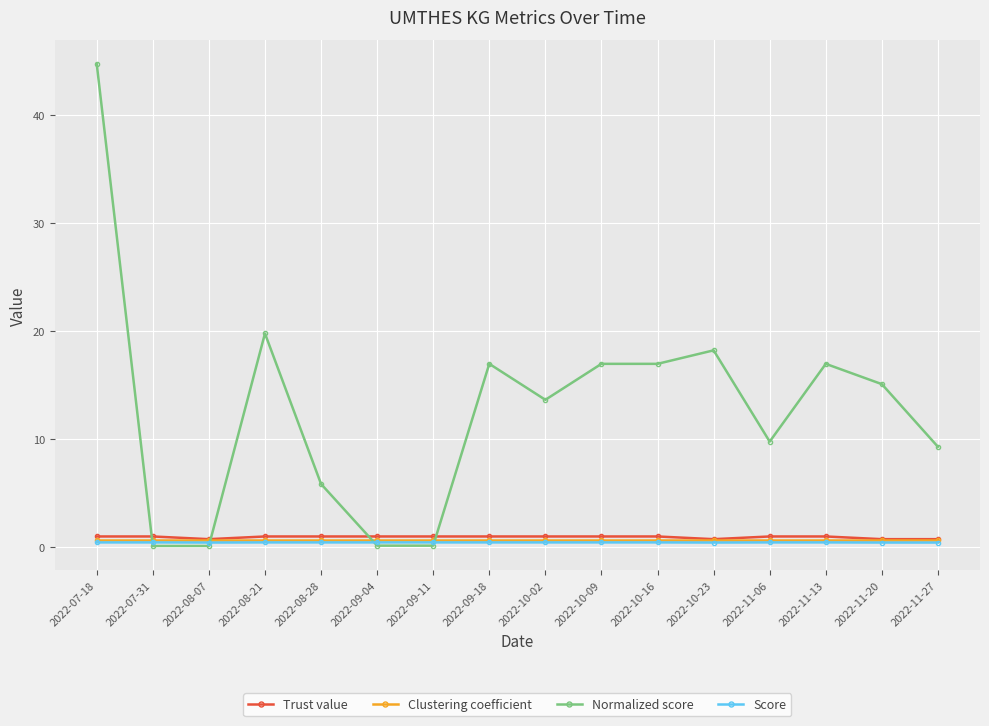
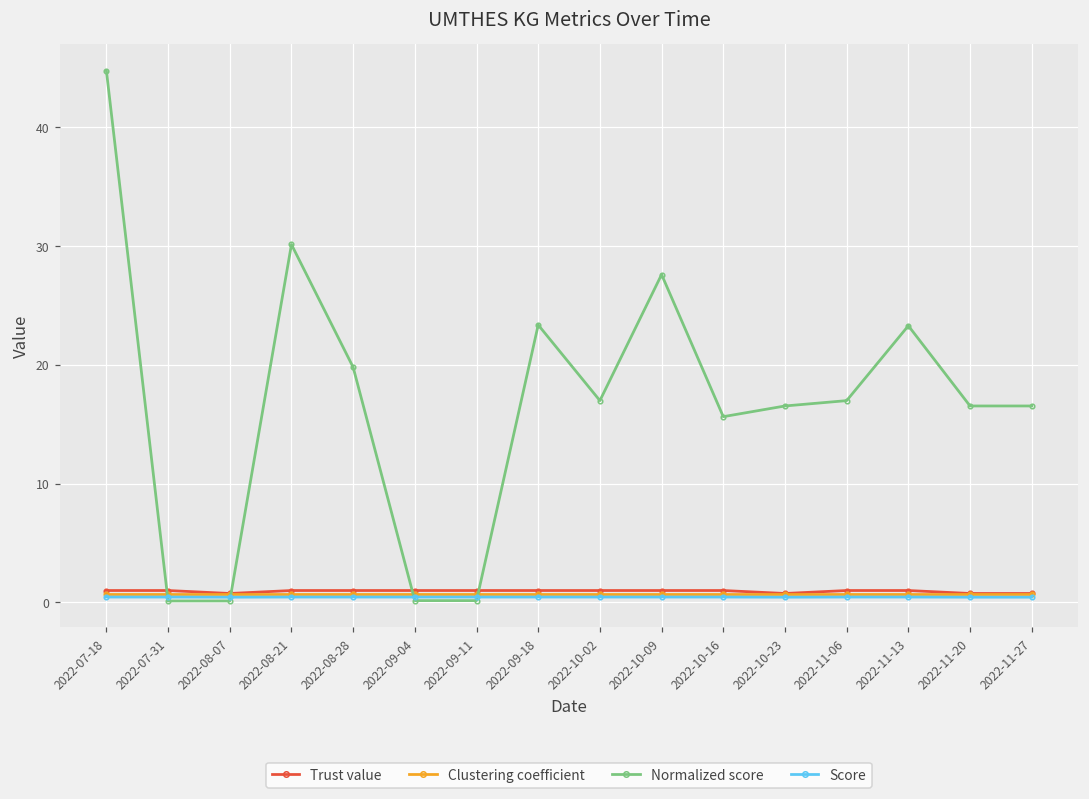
Normalized score, 2022-08-21: 19.8 -> 30.1
Normalized score, 2022-08-28: 5.9 -> 19.8
Normalized score, 2022-09-18: 17.0 -> 23.4
Normalized score, 2022-10-02: 13.7 -> 17.0
Normalized score, 2022-10-09: 17.0 -> 27.6
Normalized score, 2022-10-16: 17.0 -> 15.6
Normalized score, 2022-10-23: 18.2 -> 16.5
Normalized score, 2022-11-06: 9.8 -> 17.0
Normalized score, 2022-11-13: 17.0 -> 23.3
Normalized score, 2022-11-20: 15.1 -> 16.5
Normalized score, 2022-11-27: 9.3 -> 16.5
